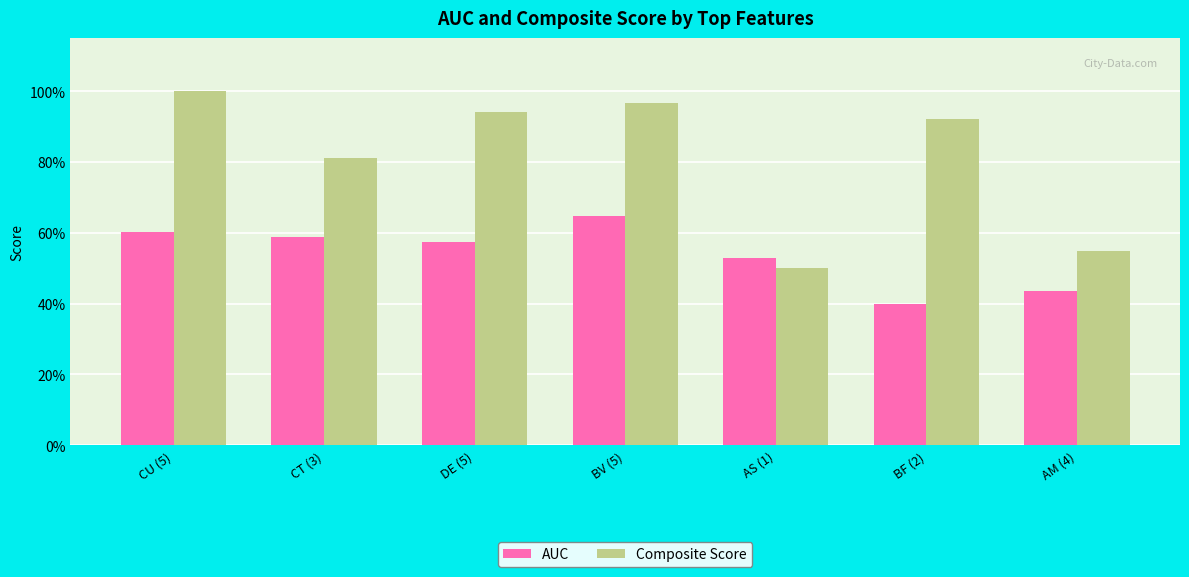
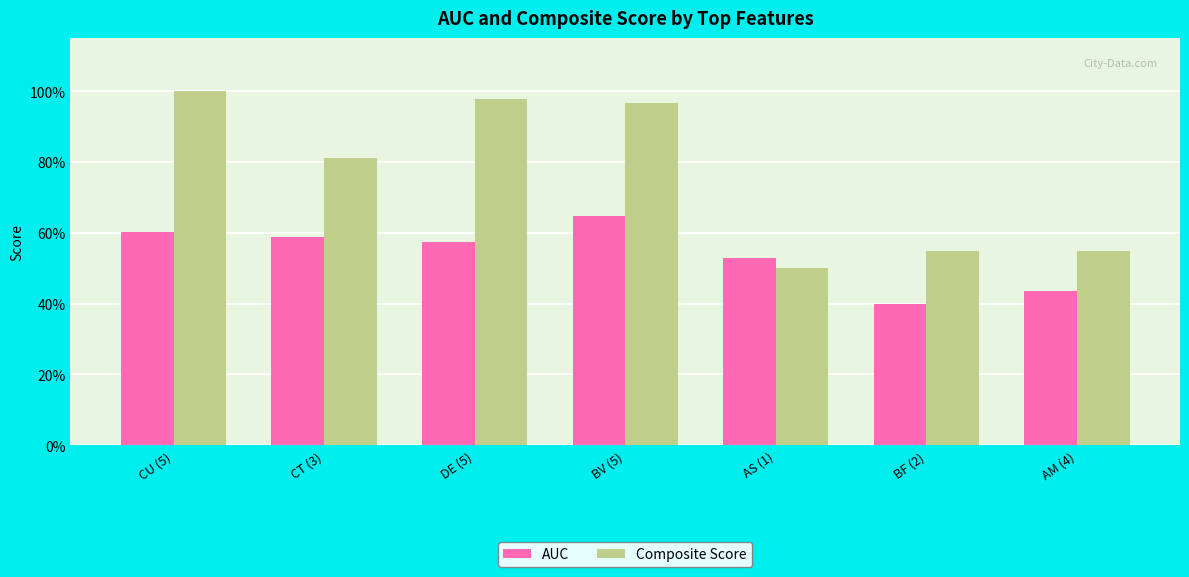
Composite Score, DE (5): 94% -> 98%
Composite Score, BF (2): 92% -> 55%
